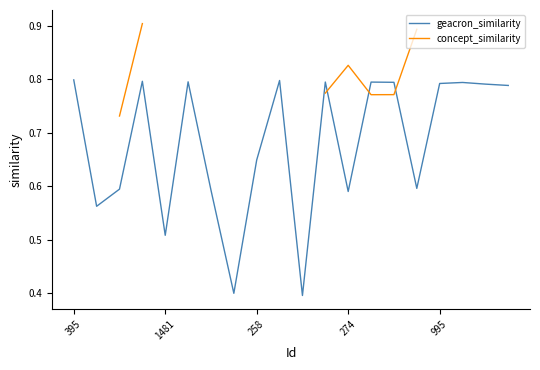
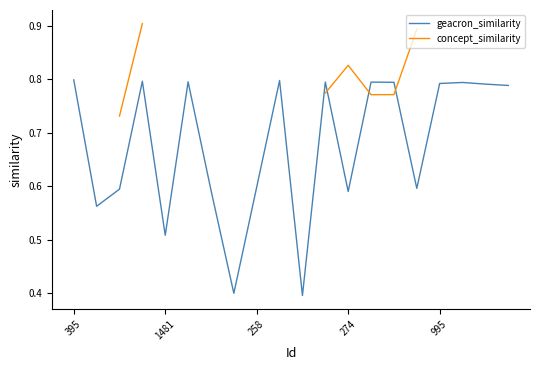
geacron_similarity, 258: 0.65 -> 0.60
